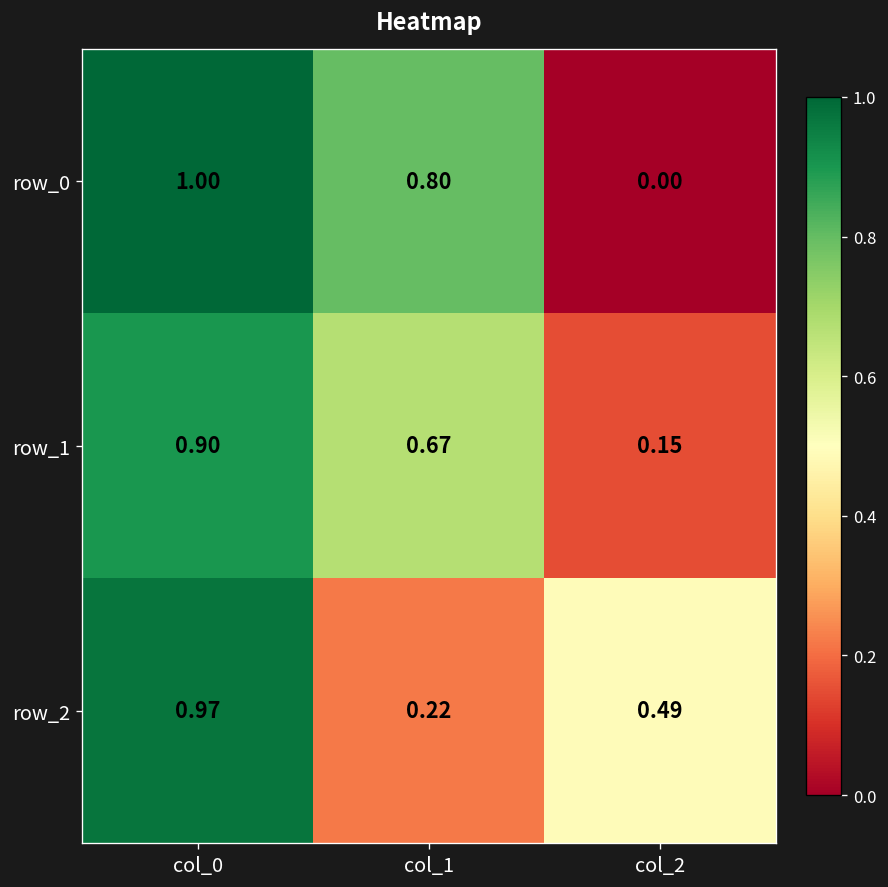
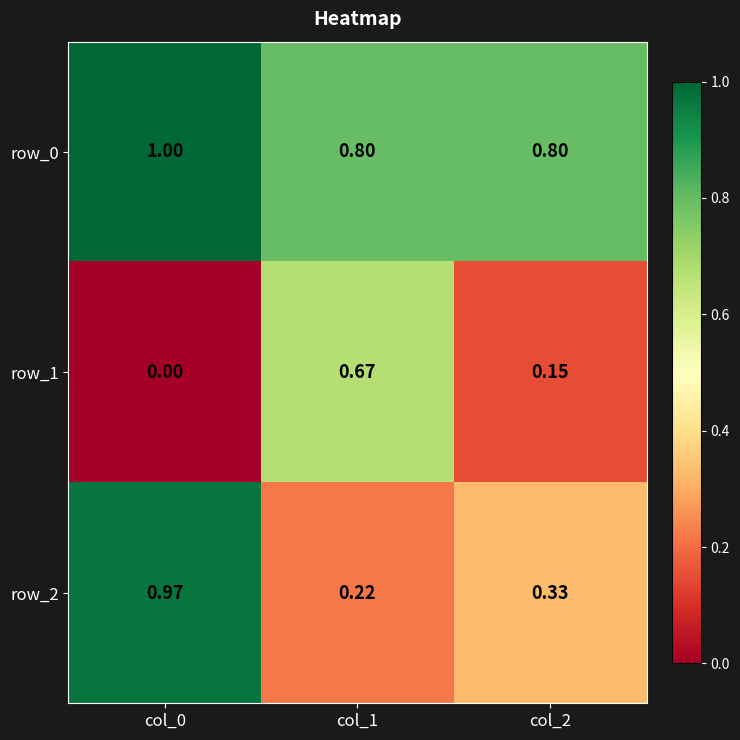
row_0, col_2: 0.00 -> 0.80
row_1, col_0: 0.90 -> 0.00
row_2, col_2: 0.49 -> 0.33
